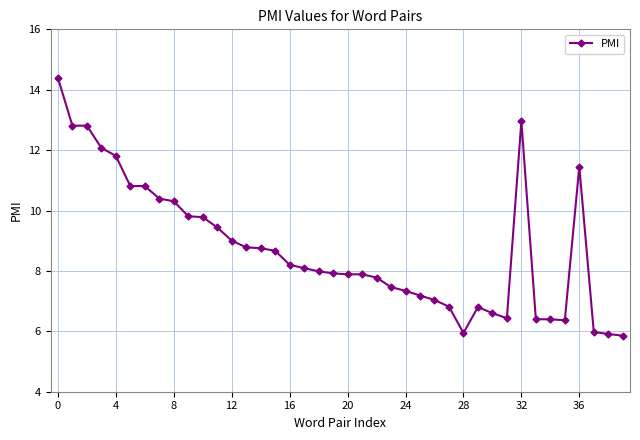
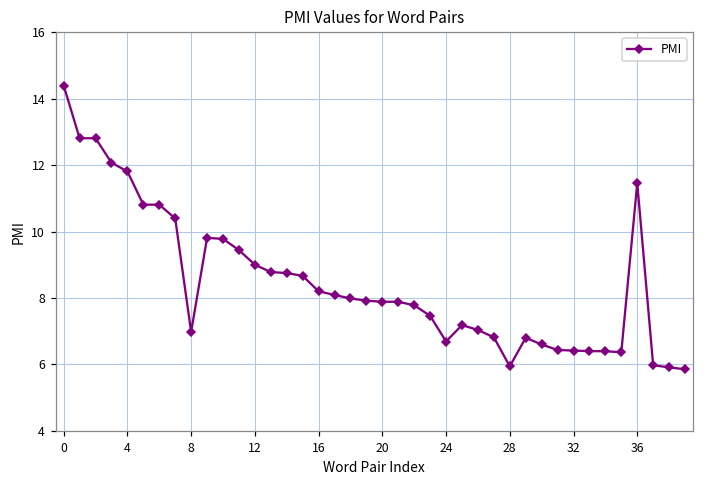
8: 10.3 -> 7.0
24: 7.3 -> 6.7
32: 13.0 -> 6.4
